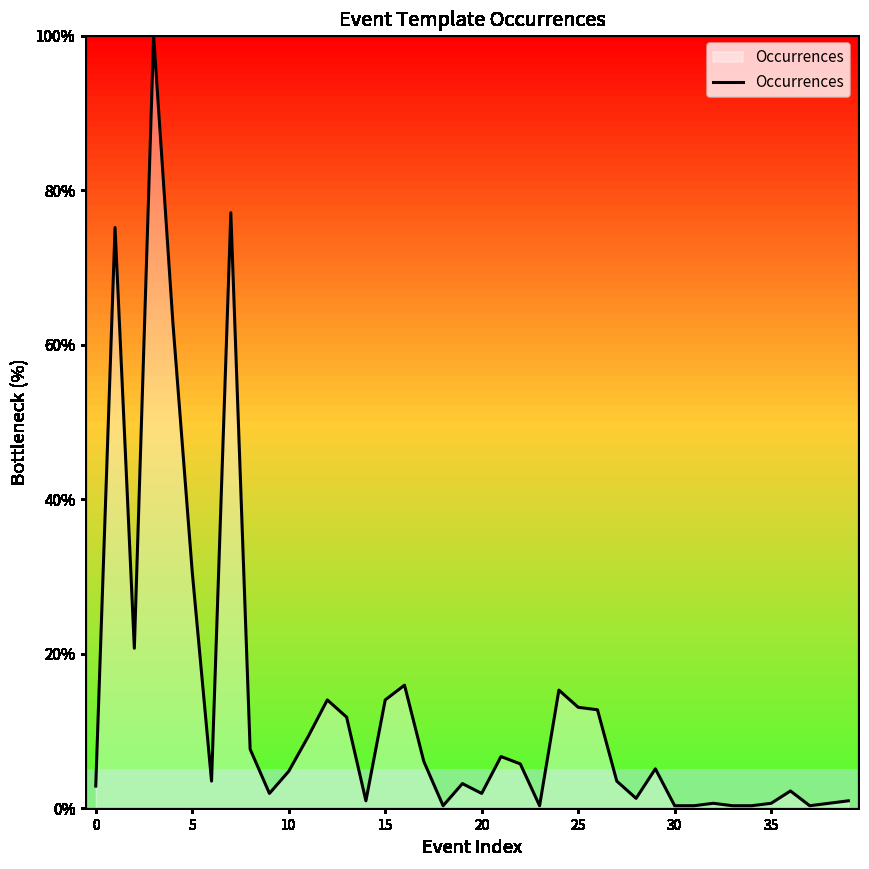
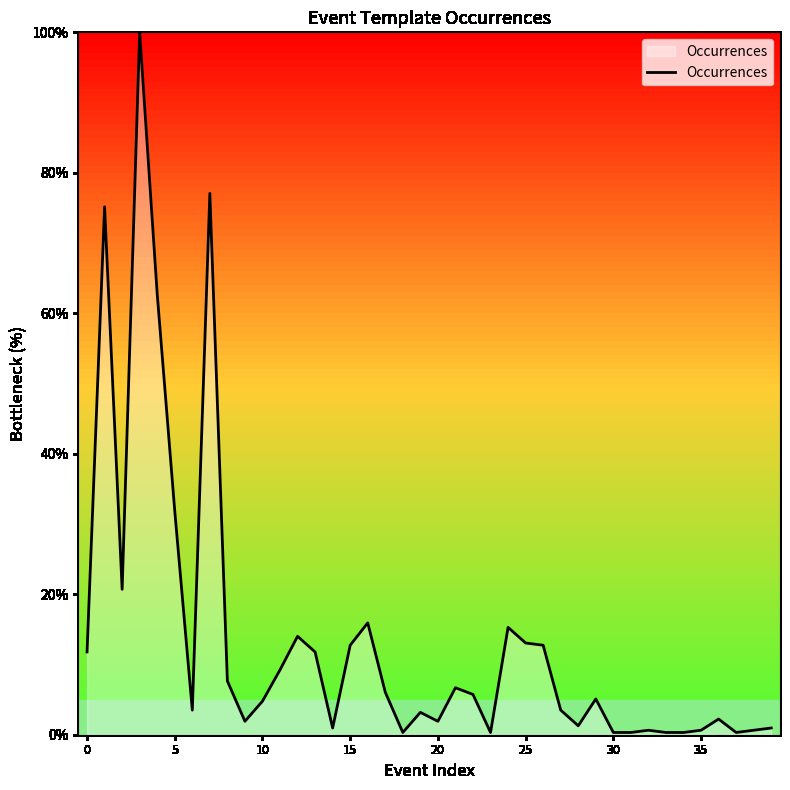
0: 3% -> 12%
5: 31% -> 32%
15: 14% -> 13%
